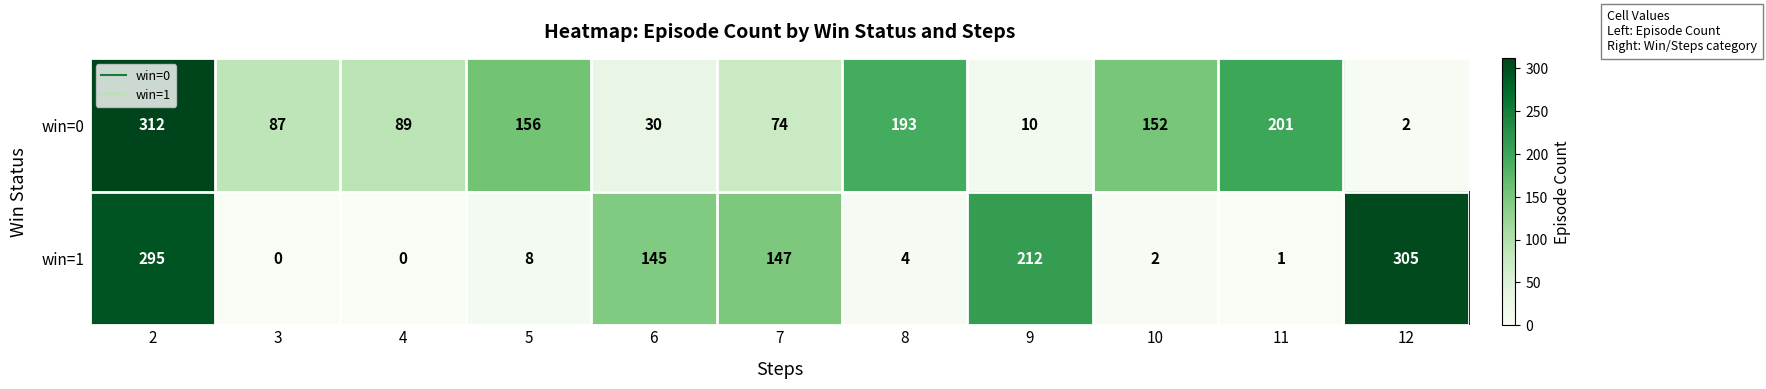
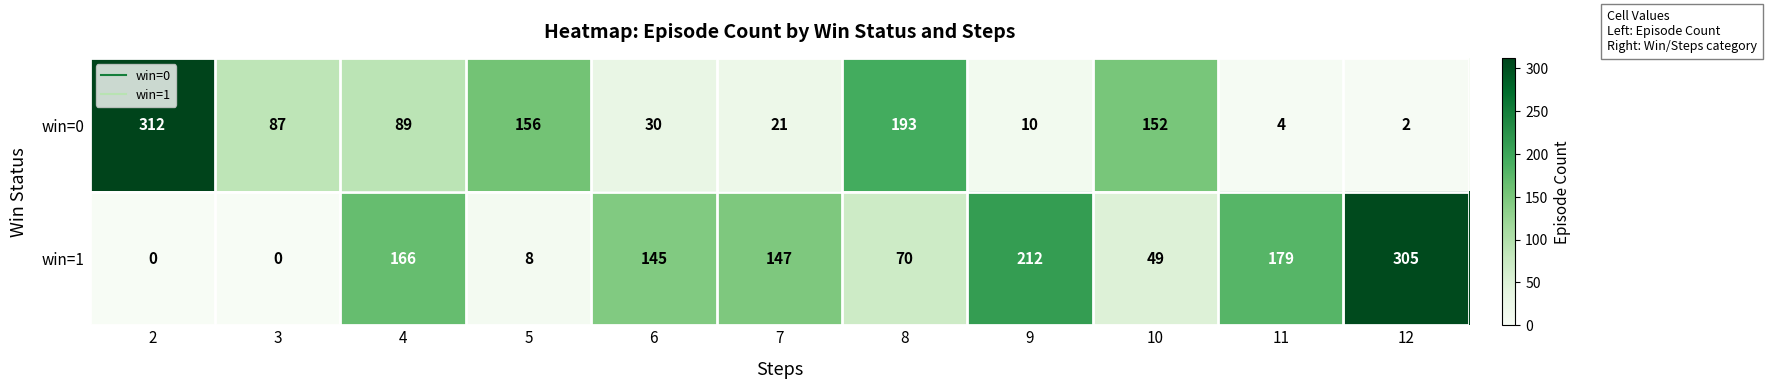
win=0, 7: 74 -> 21
win=0, 11: 201 -> 4
win=1, 2: 295 -> 0
win=1, 4: 0 -> 166
win=1, 8: 4 -> 70
win=1, 10: 2 -> 49
win=1, 11: 1 -> 179
